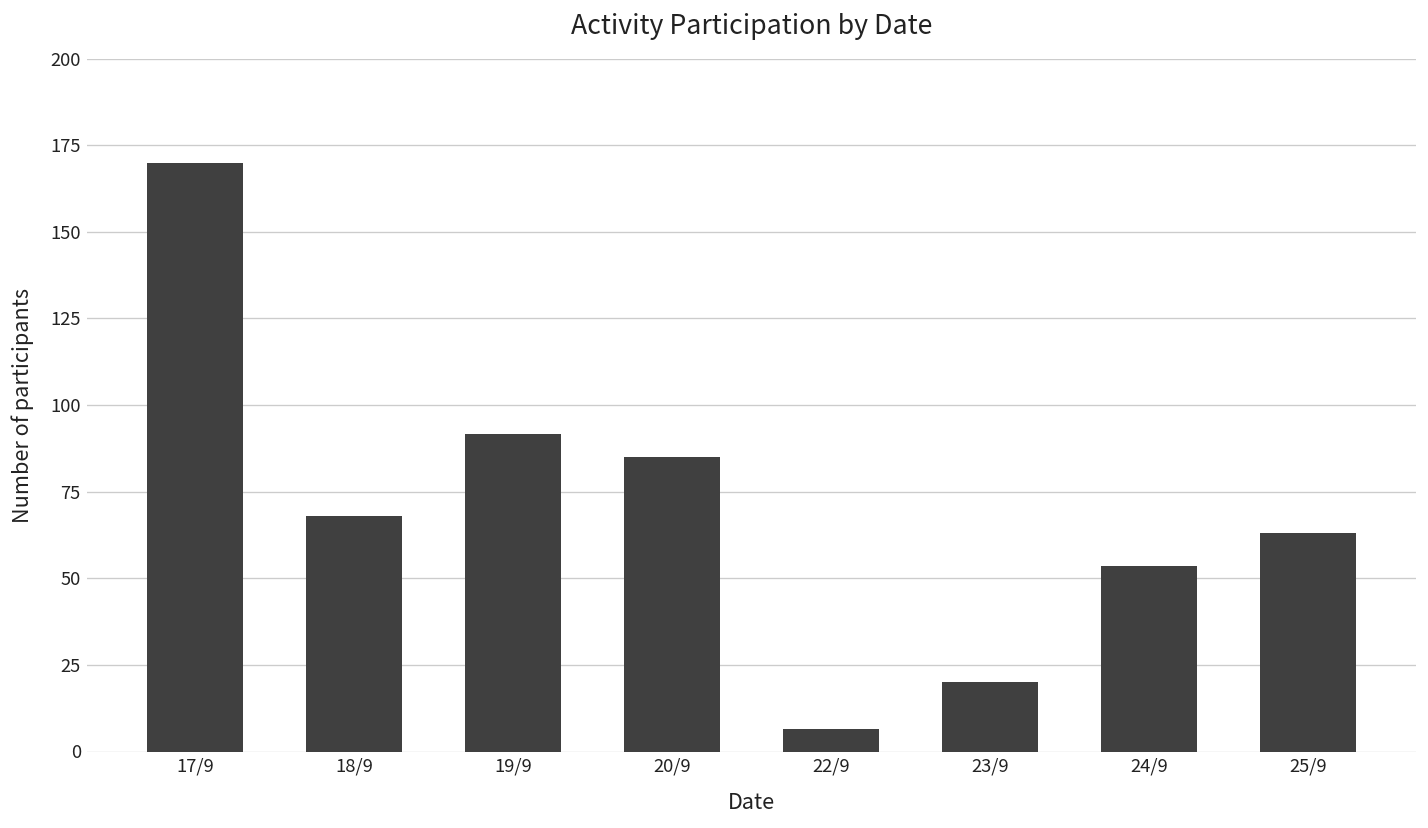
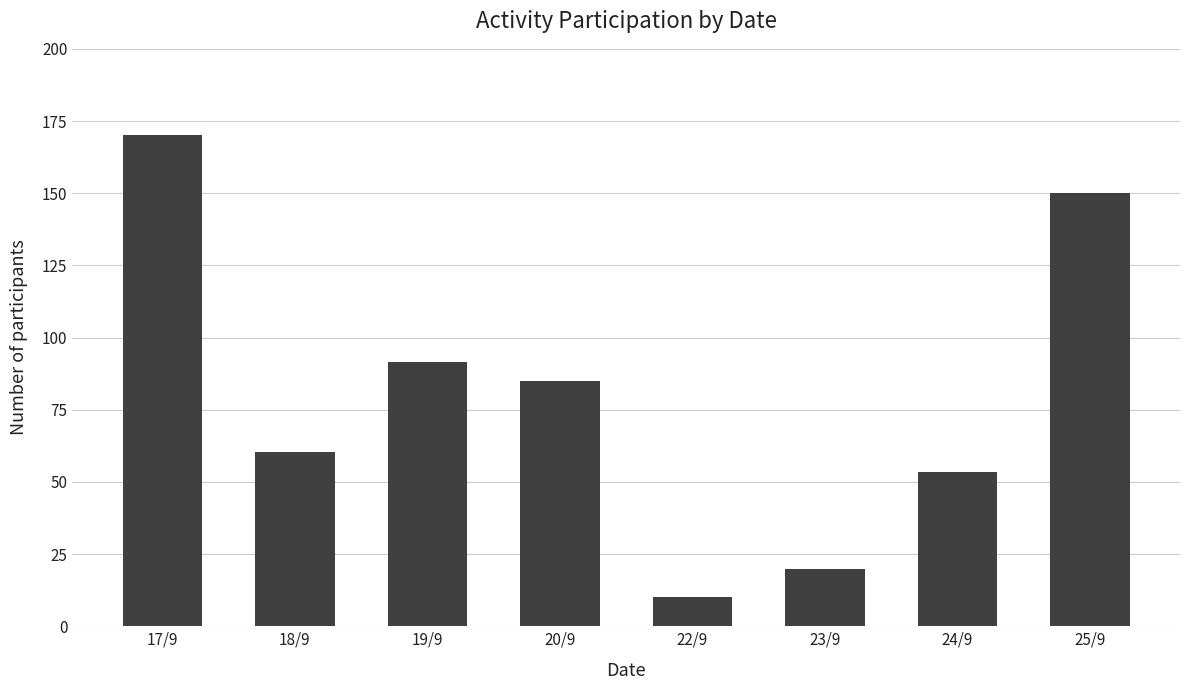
18/9: 68 -> 60
22/9: 6 -> 10
25/9: 63 -> 150
